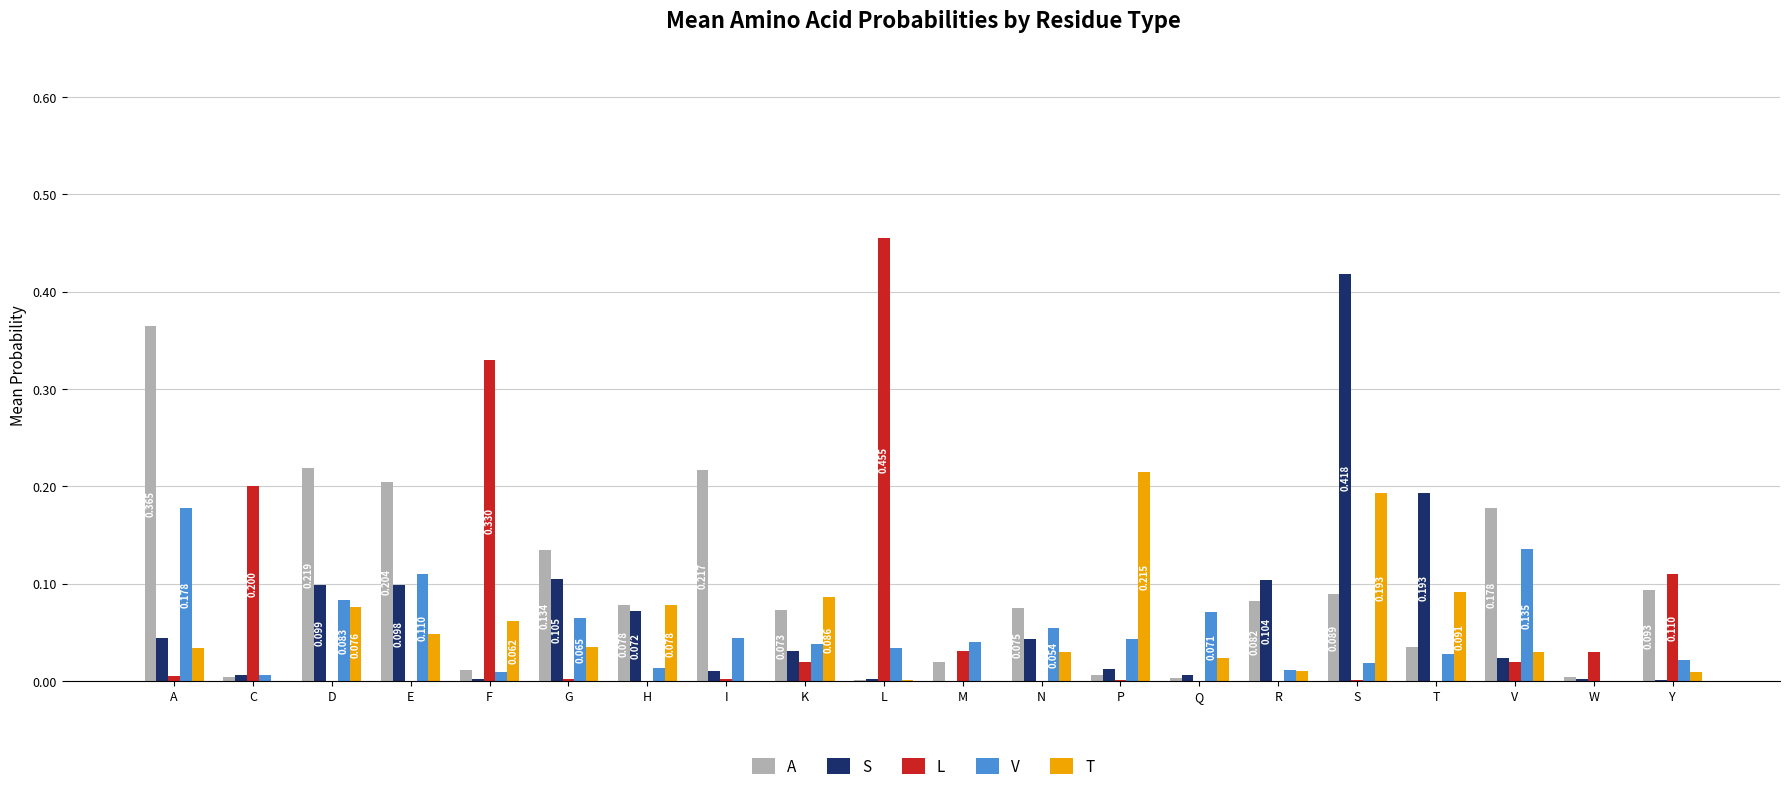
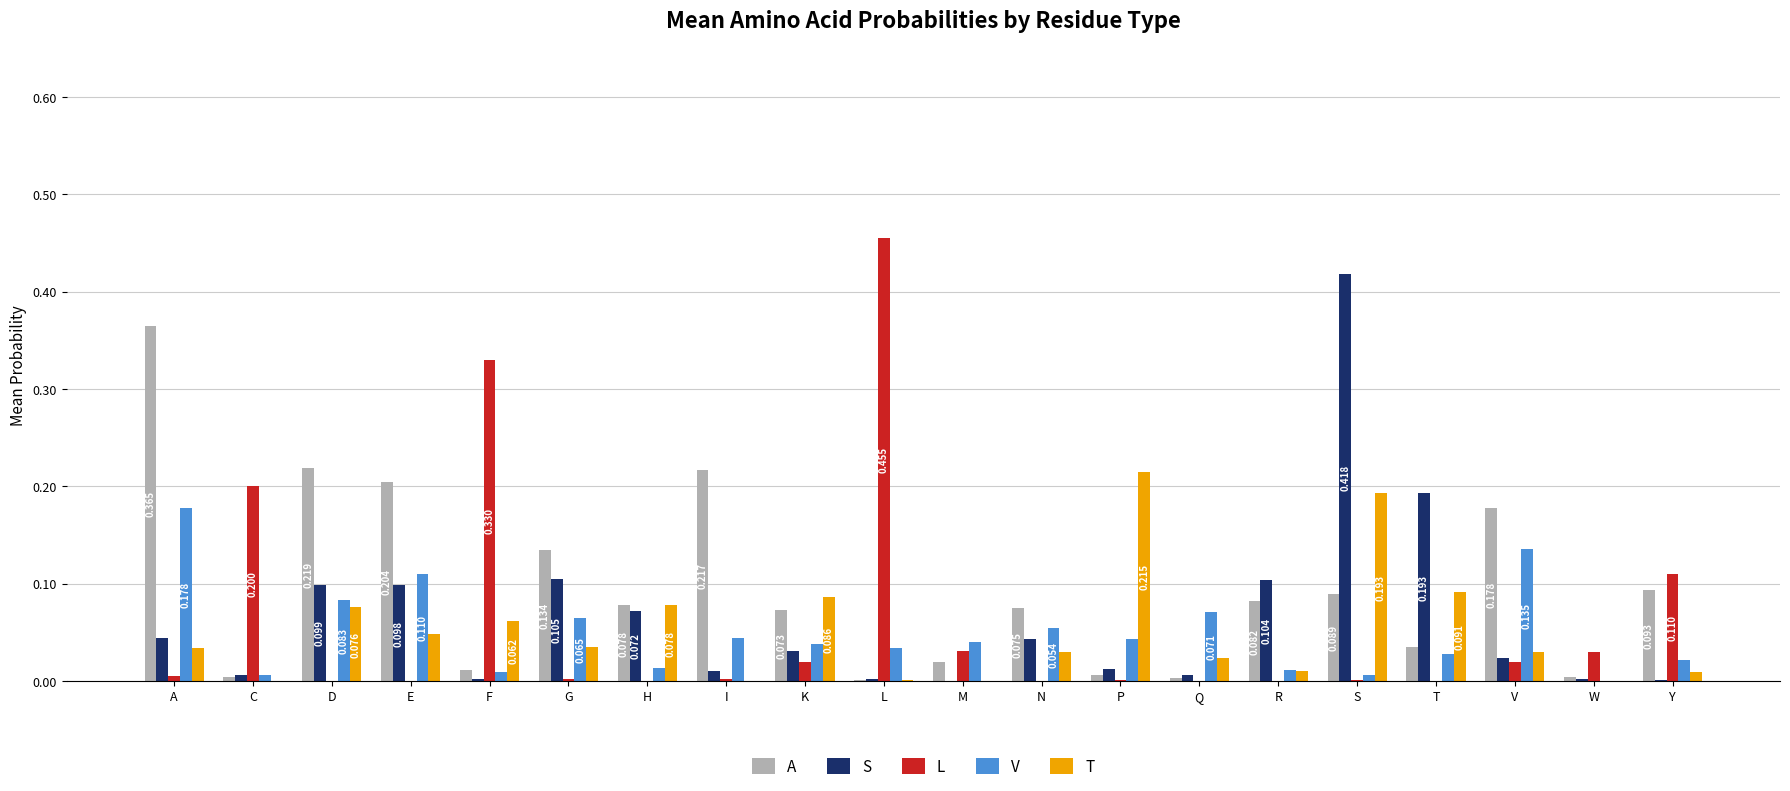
V, S: 0.02 -> 0.01
